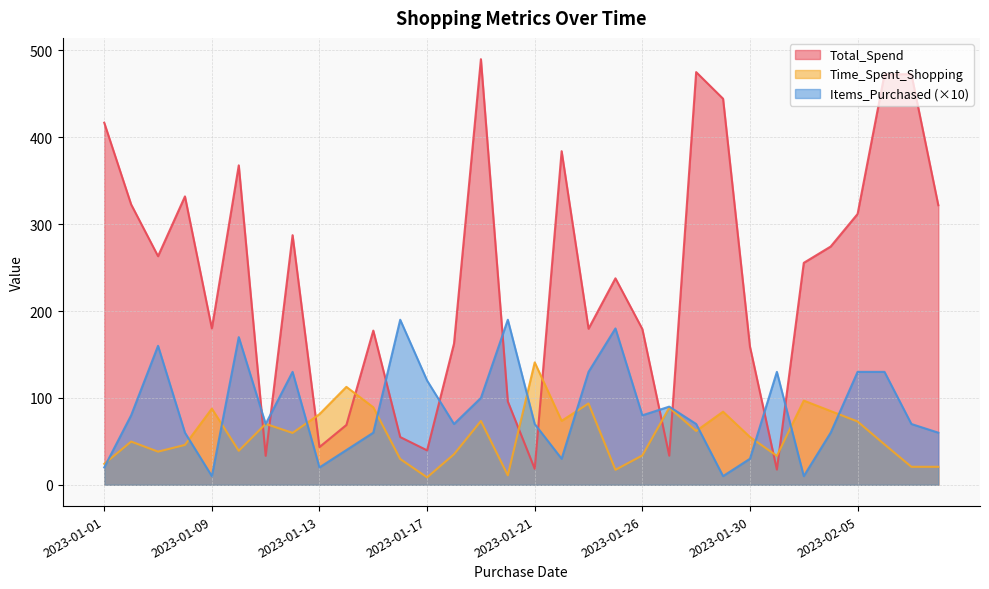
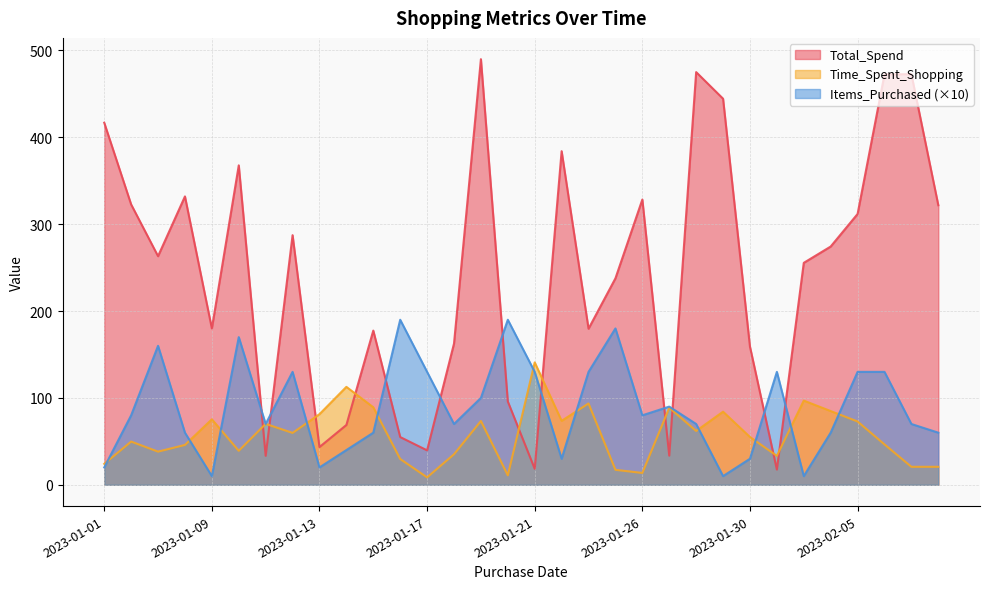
Time_Spent_Shopping, 2023-01-09: 90 -> 80
Items_Purchased (×10), 2023-01-17: 120 -> 130
Items_Purchased (×10), 2023-01-21: 70 -> 130
Total_Spend, 2023-01-26: 180 -> 330
Time_Spent_Shopping, 2023-01-26: 30 -> 10
